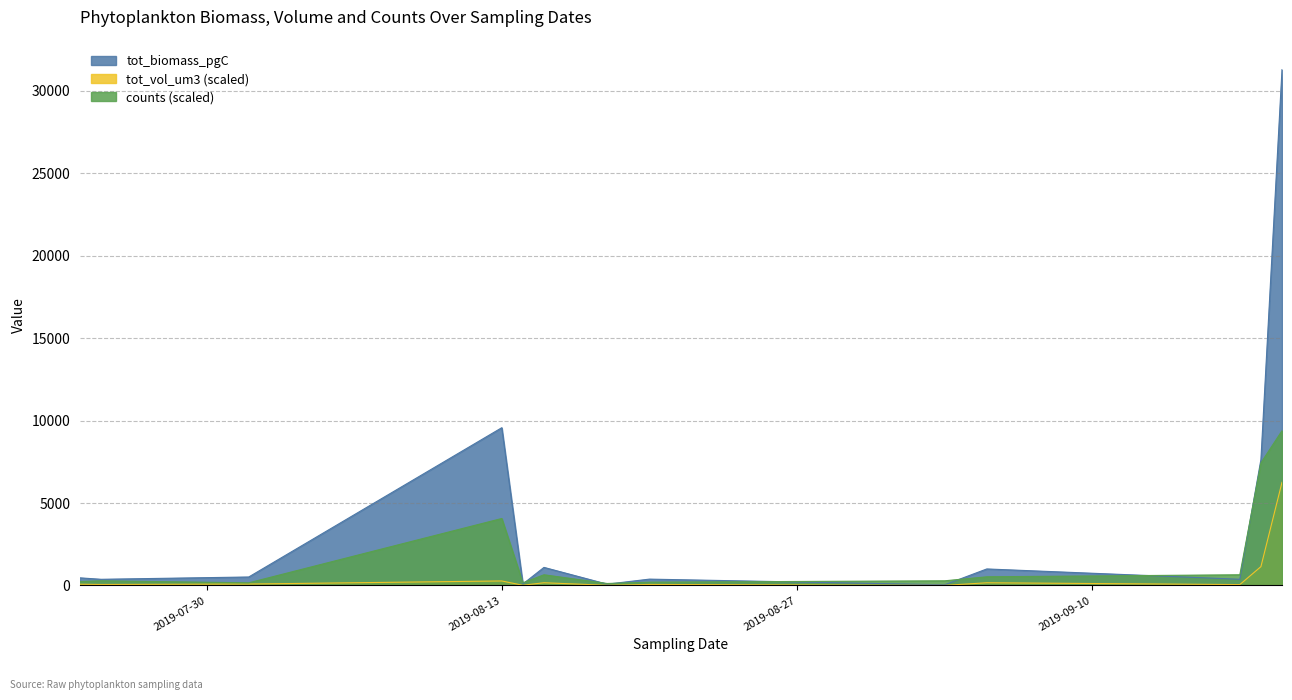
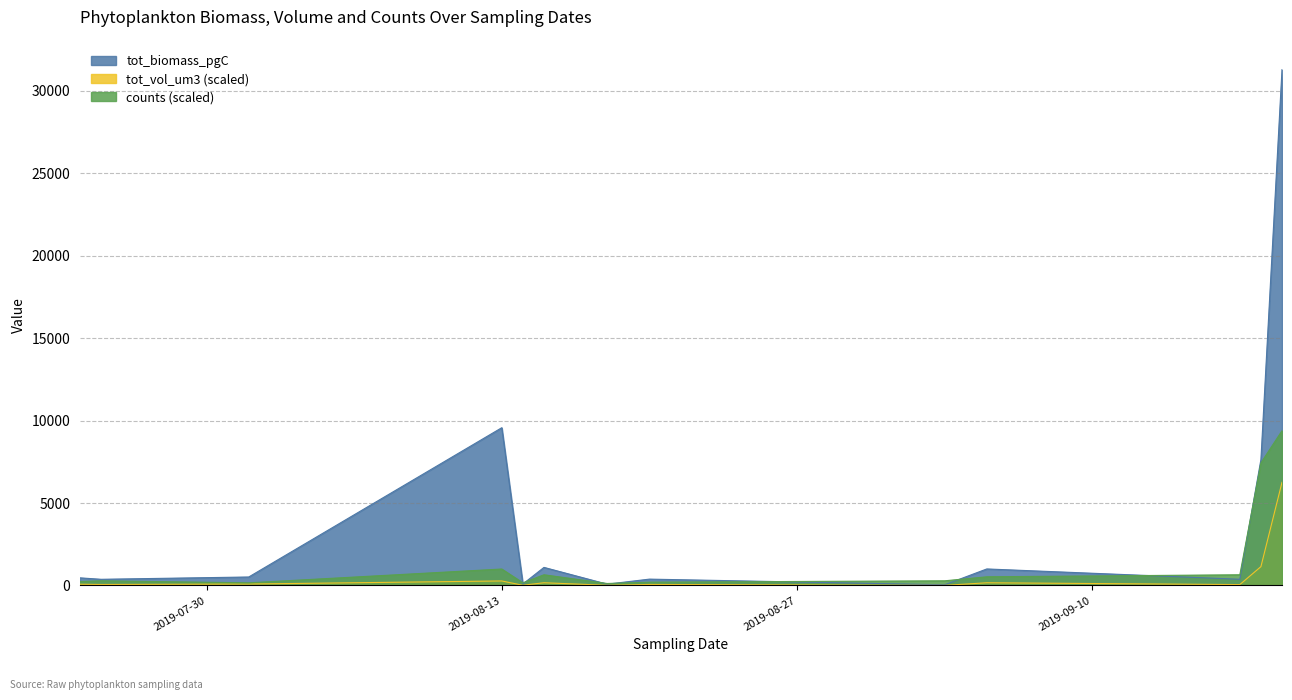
counts (scaled), 2019-08-13: 4100 -> 1000
